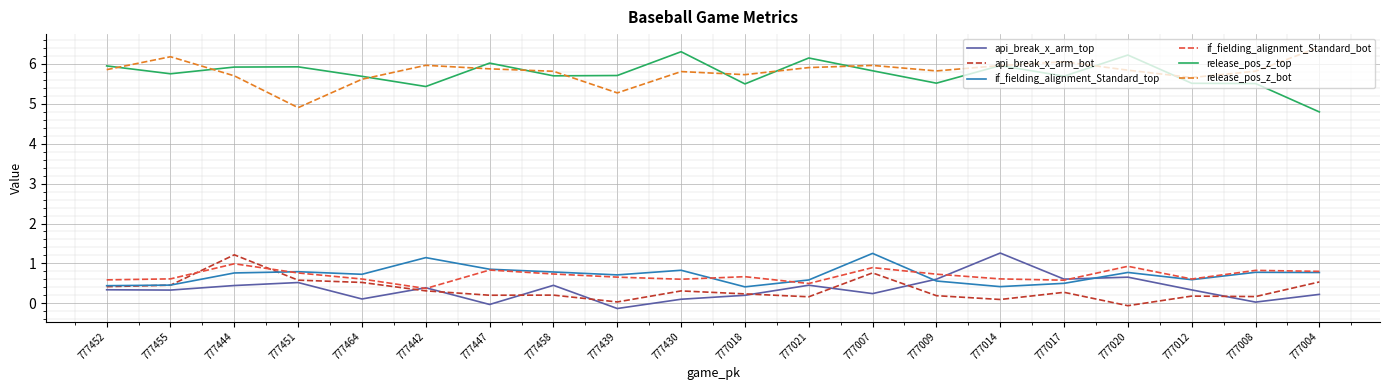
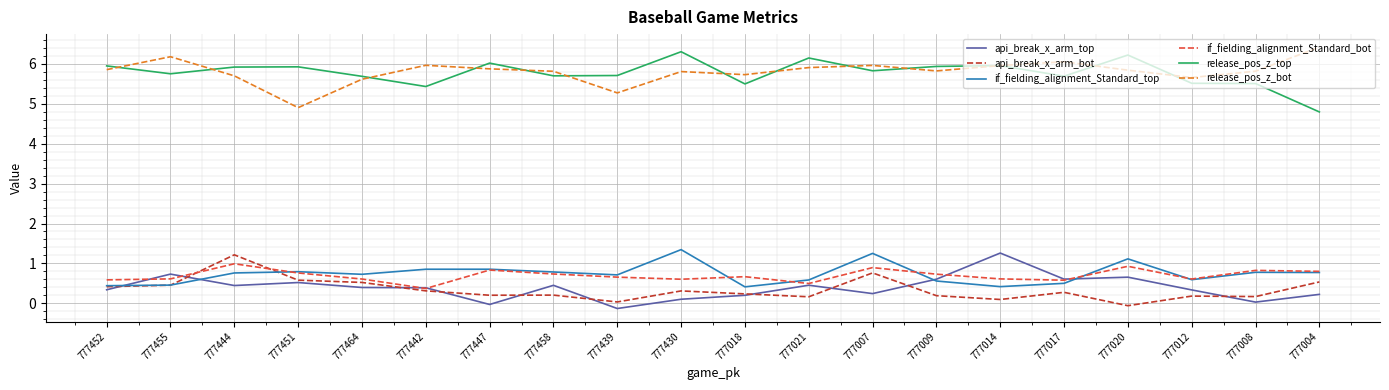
api_break_x_arm_top, 777455: 0.3 -> 0.7
api_break_x_arm_top, 777464: 0.1 -> 0.4
if_fielding_alignment_Standard_top, 777442: 1.1 -> 0.9
if_fielding_alignment_Standard_top, 777430: 0.8 -> 1.3
release_pos_z_top, 777009: 5.5 -> 5.9
if_fielding_alignment_Standard_top, 777020: 0.8 -> 1.1
